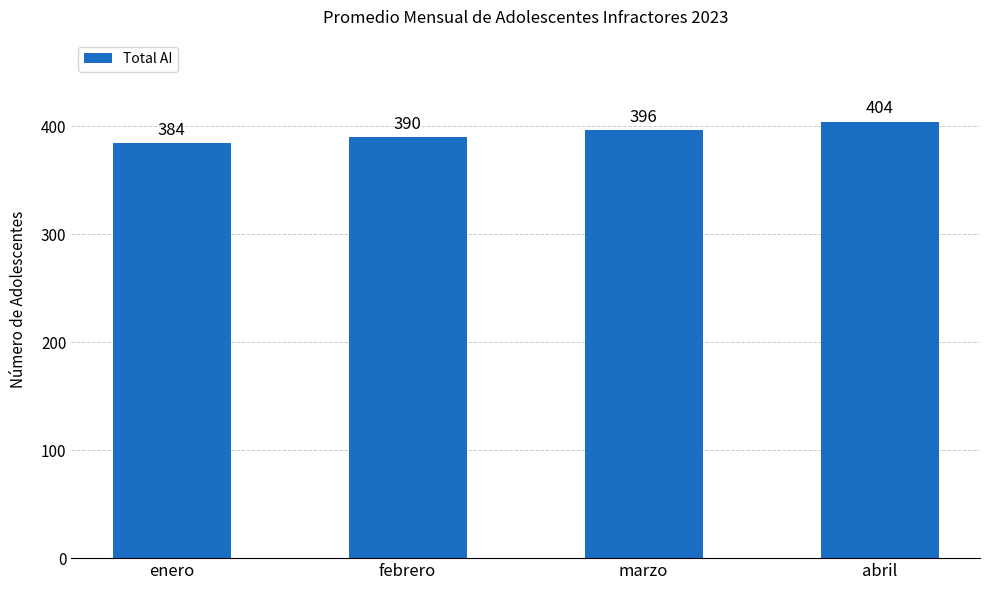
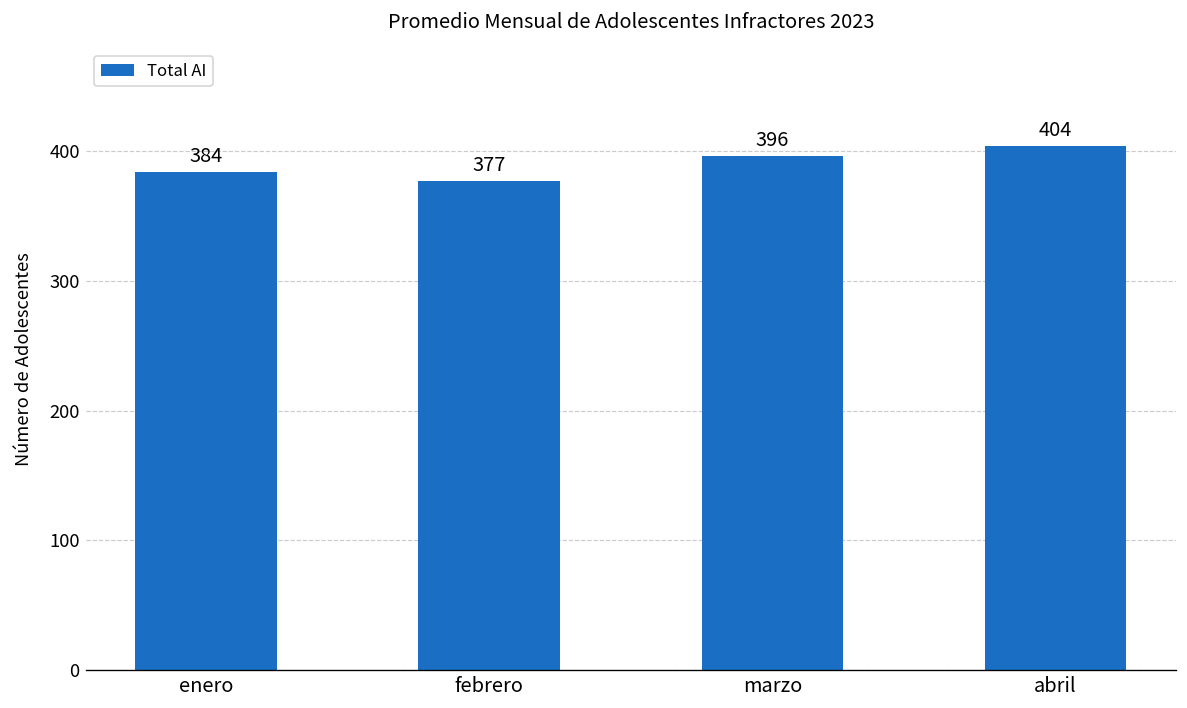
febrero: 390 -> 377
